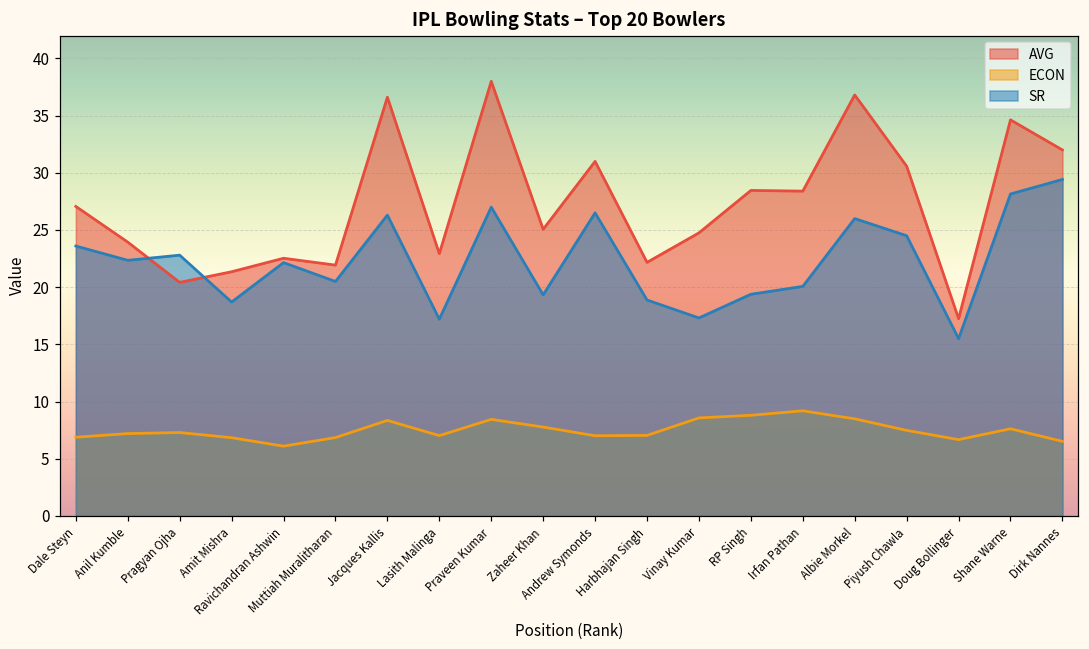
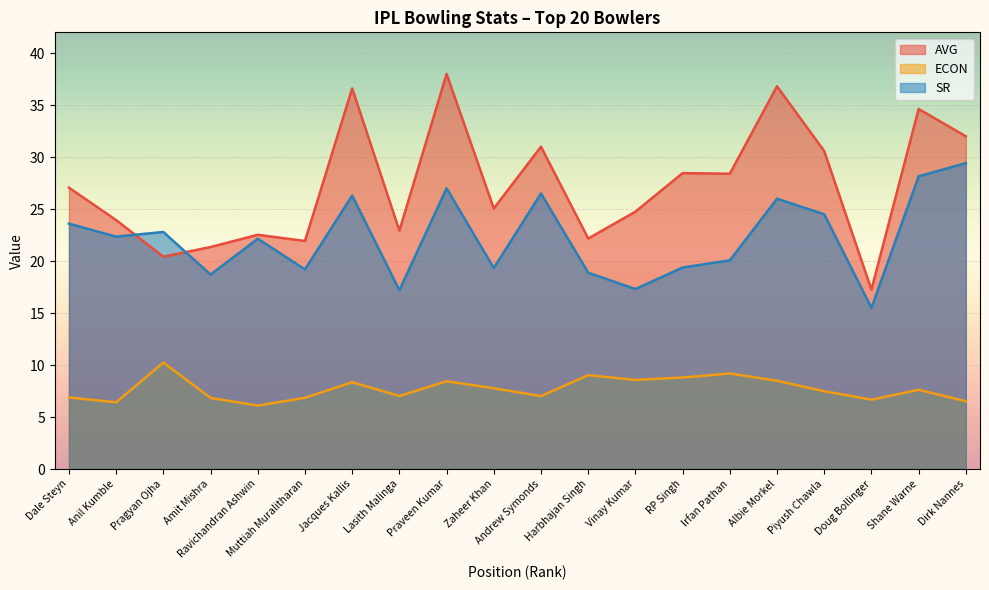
ECON, Anil Kumble: 7.2 -> 6.4
ECON, Pragyan Ojha: 7.3 -> 10.2
SR, Muttiah Muralitharan: 20.5 -> 19.2
ECON, Harbhajan Singh: 7.0 -> 9.0
